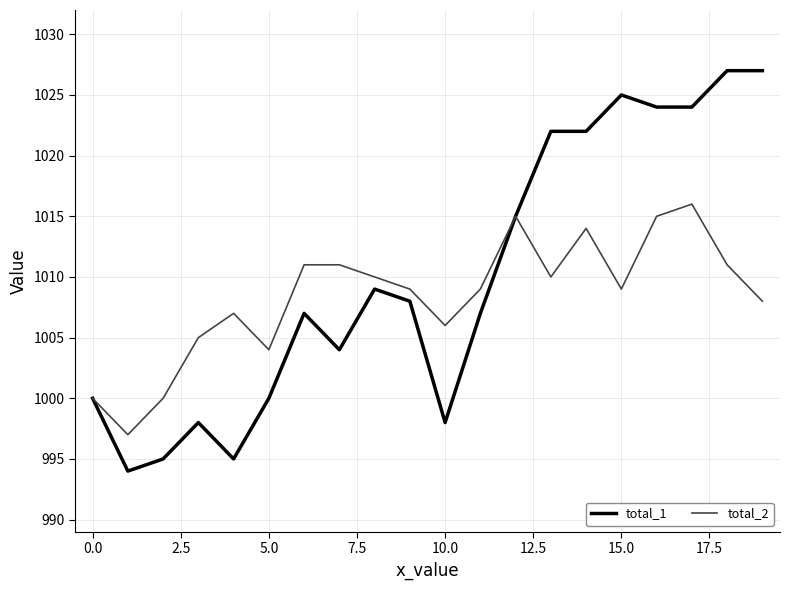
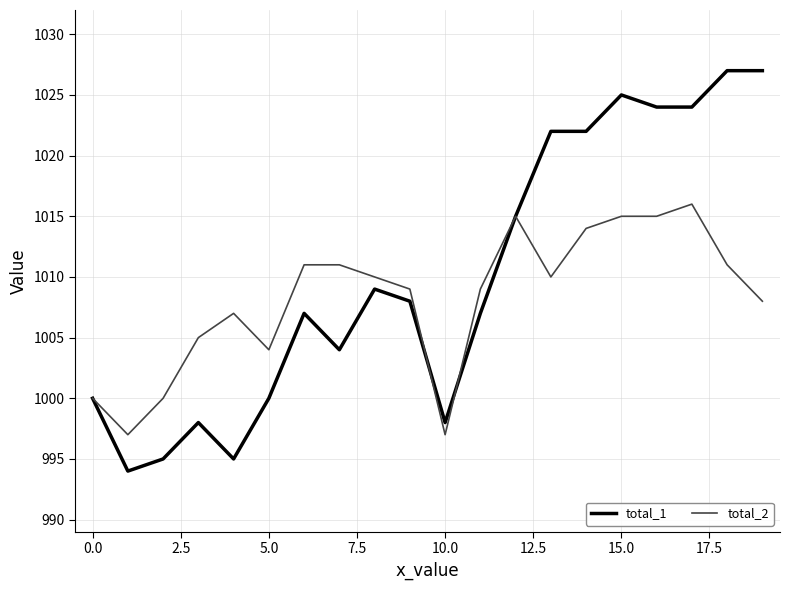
total_2, 10.0: 1006 -> 997
total_2, 15.0: 1009 -> 1015
